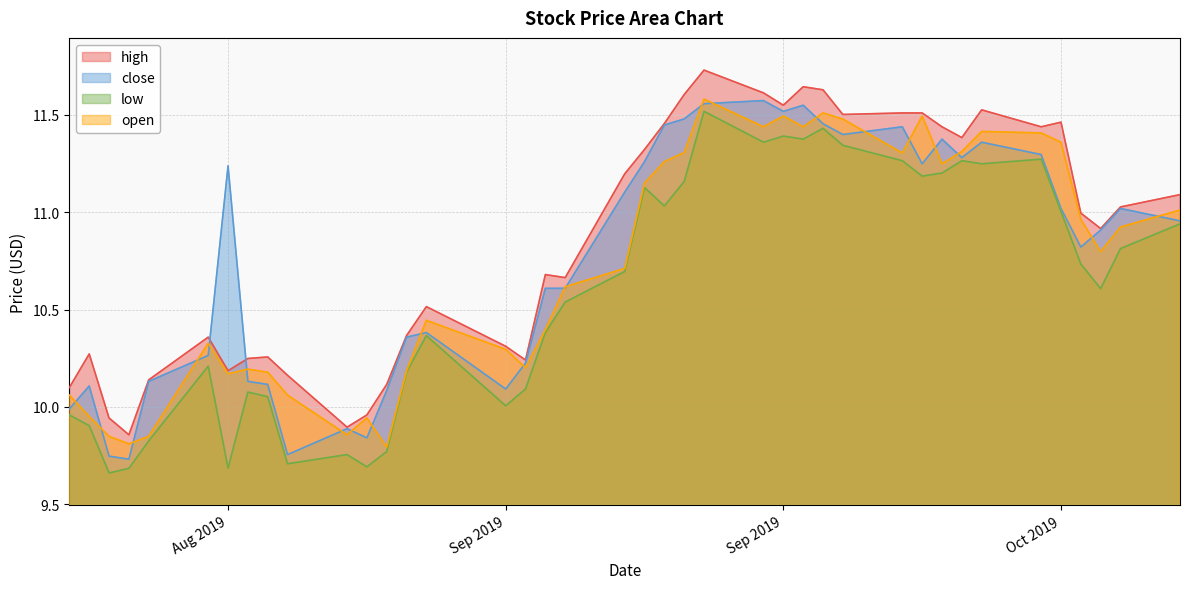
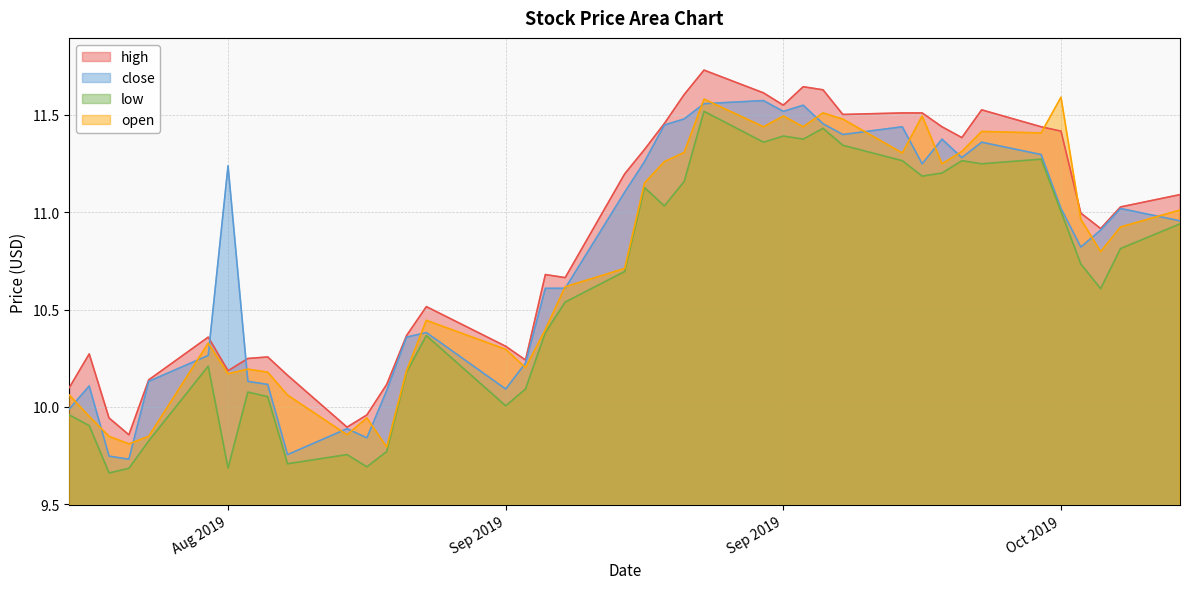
high, Oct 2019: 11.46 -> 11.42
open, Oct 2019: 11.36 -> 11.59
